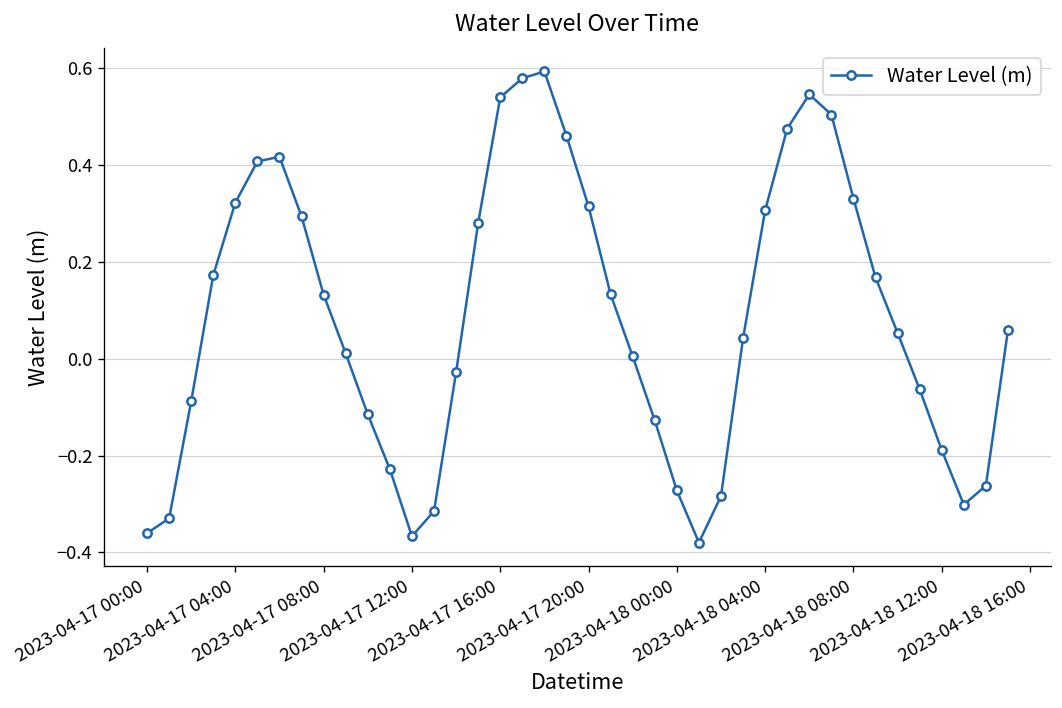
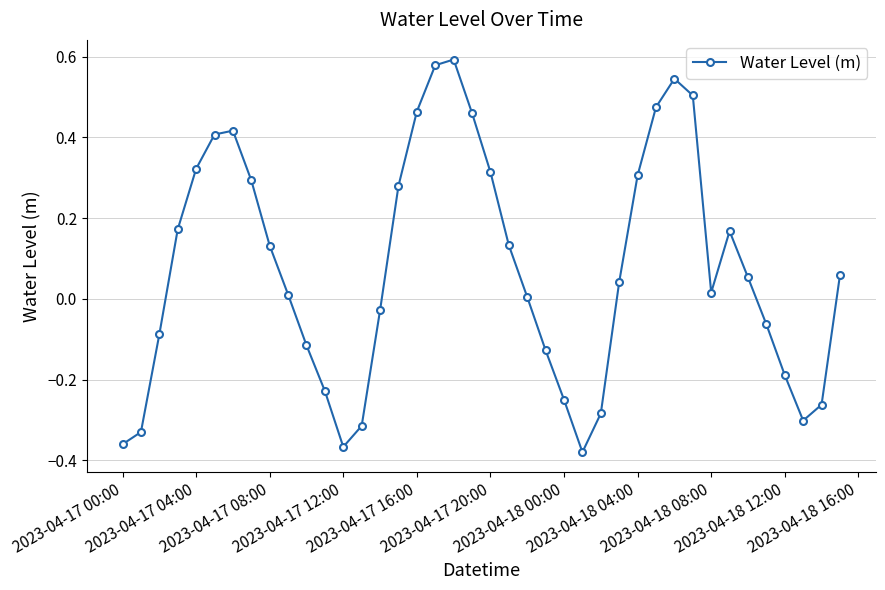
2023-04-17 16:00: 0.54 -> 0.46
2023-04-18 00:00: -0.27 -> -0.25
2023-04-18 08:00: 0.33 -> 0.02
